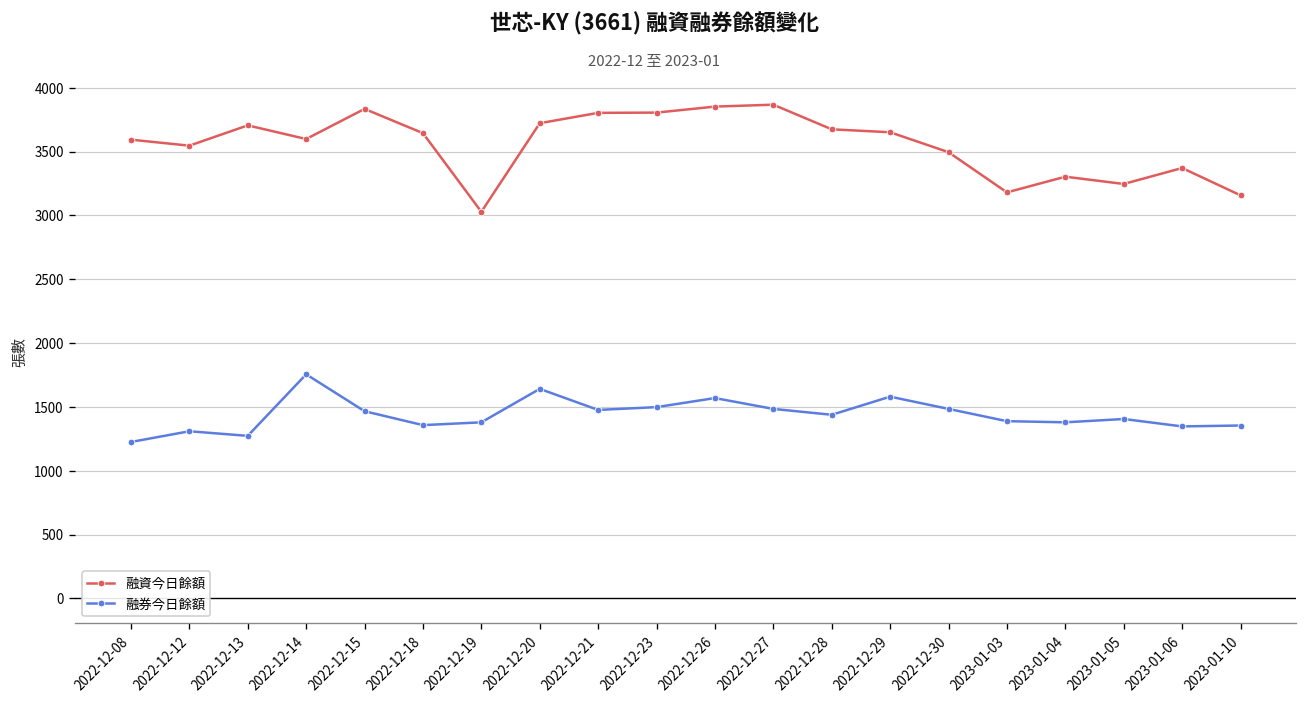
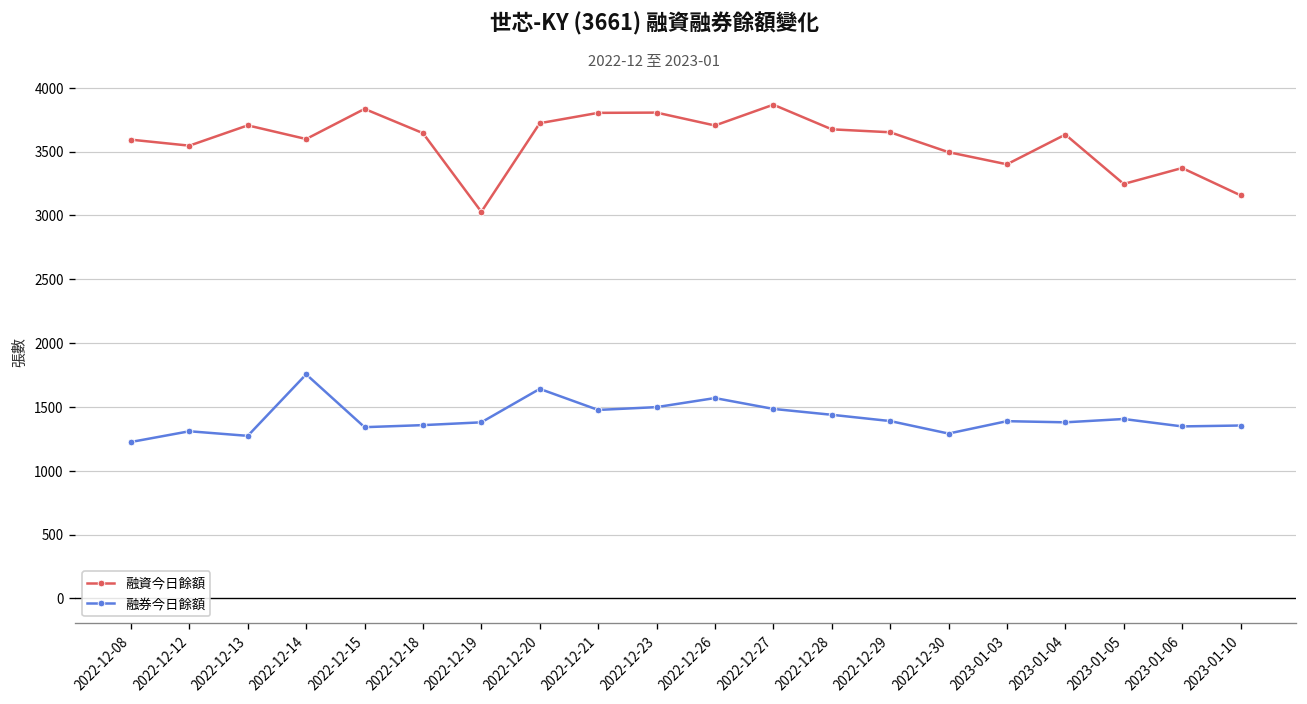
融券今日餘額, 2022-12-15: 1470 -> 1340
融資今日餘額, 2022-12-26: 3850 -> 3700
融券今日餘額, 2022-12-29: 1580 -> 1390
融券今日餘額, 2022-12-30: 1480 -> 1290
融資今日餘額, 2023-01-03: 3180 -> 3400
融資今日餘額, 2023-01-04: 3300 -> 3630
